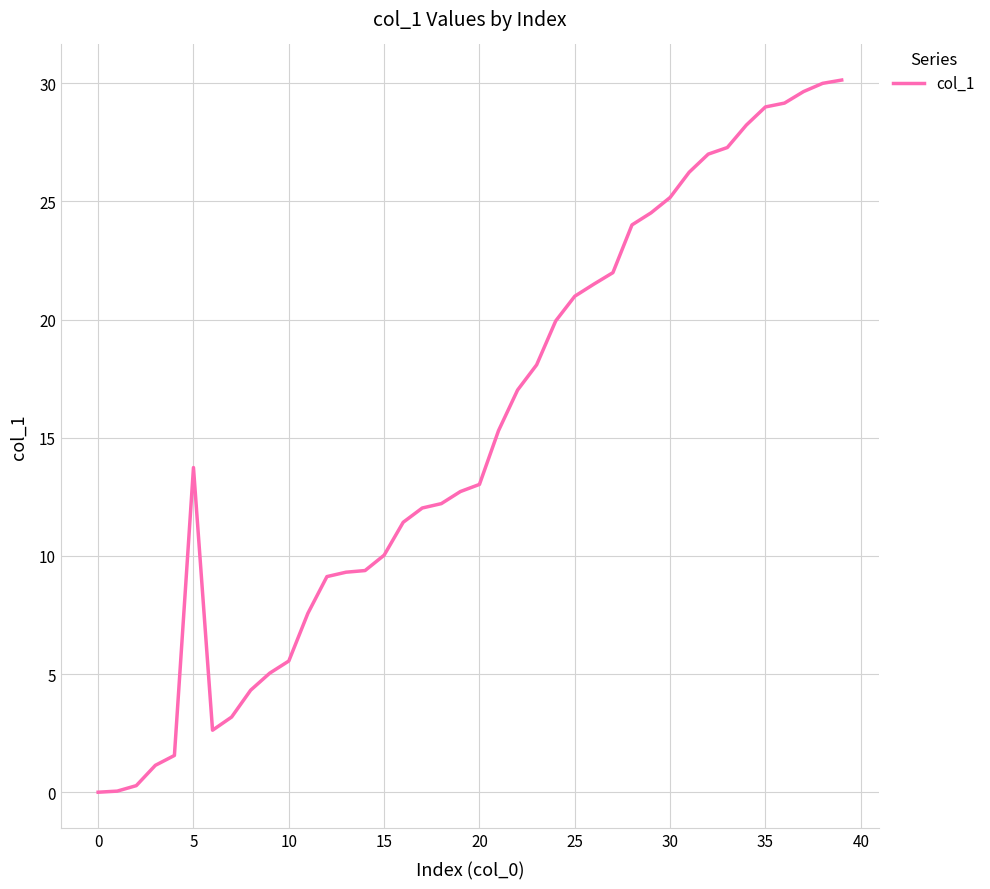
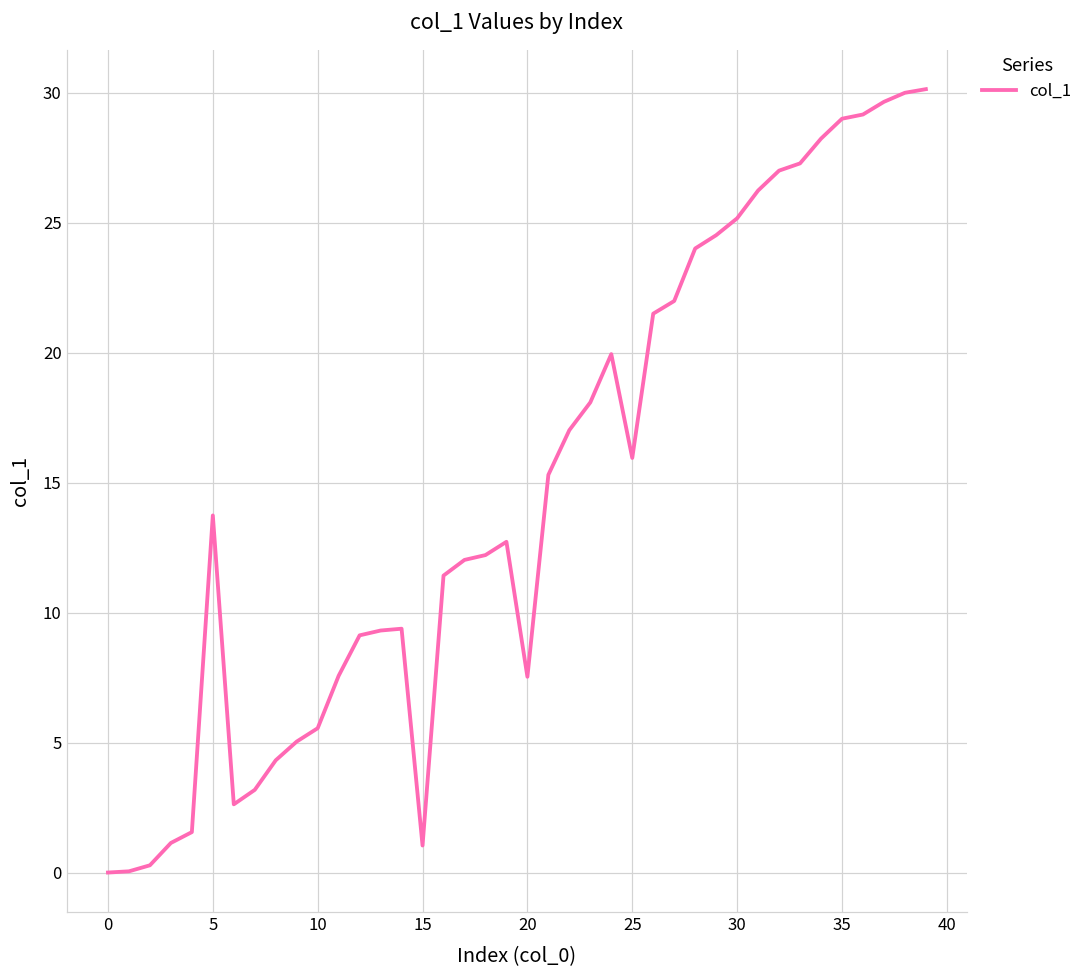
15: 10.0 -> 1.0
20: 13.0 -> 7.5
25: 21.0 -> 16.0
